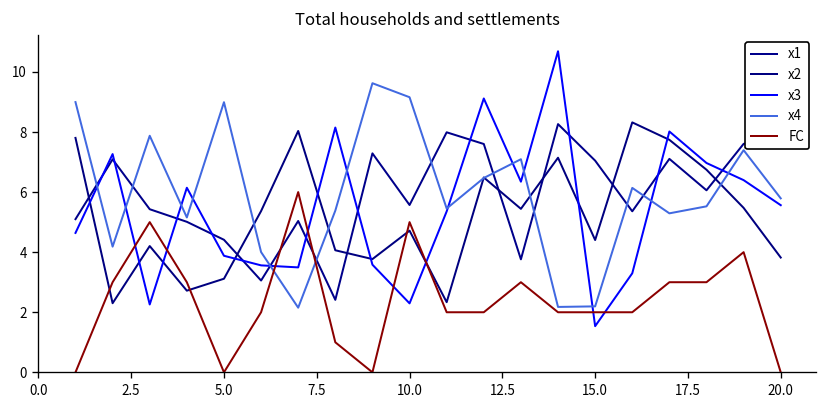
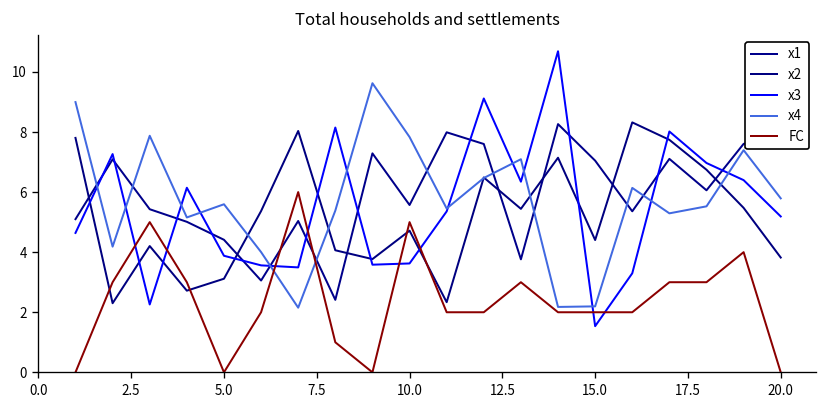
x4, 5.0: 9.0 -> 5.6
x3, 10.0: 2.3 -> 3.6
x4, 10.0: 9.2 -> 7.8
x3, 20.0: 5.6 -> 5.2
